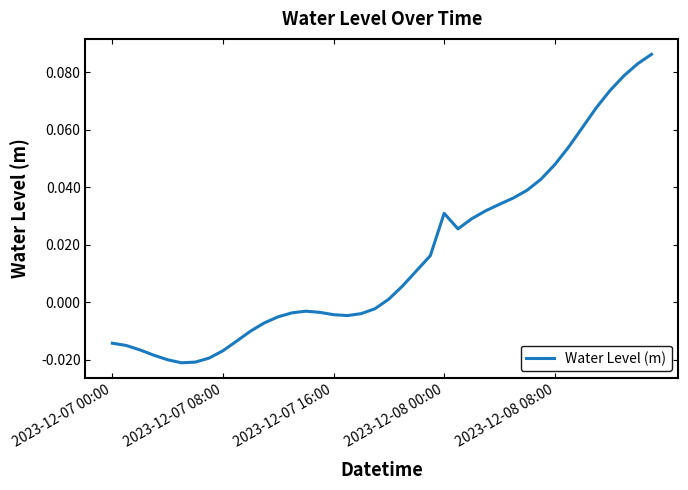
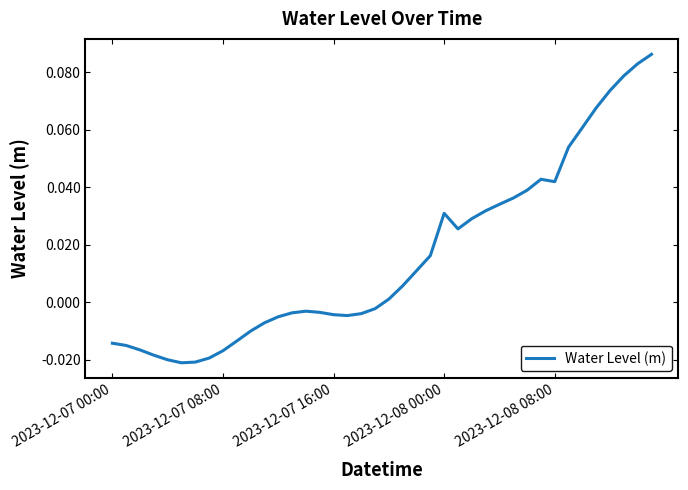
2023-12-08 08:00: 0.048 -> 0.042
